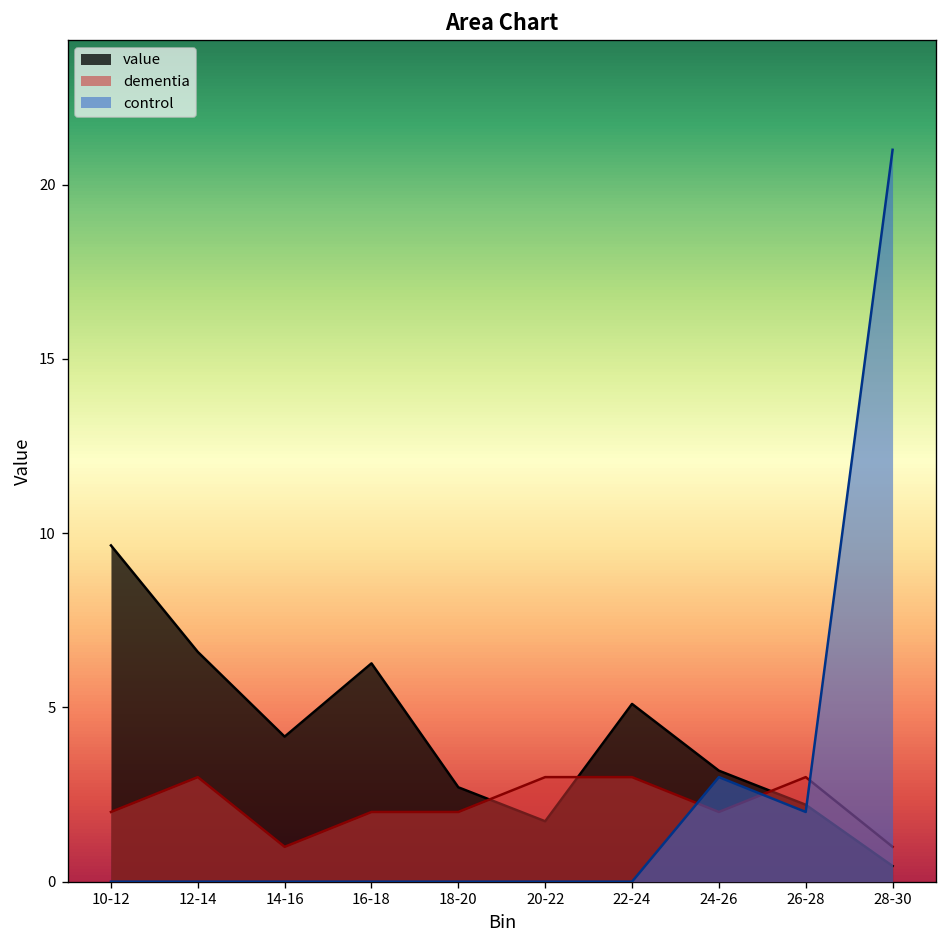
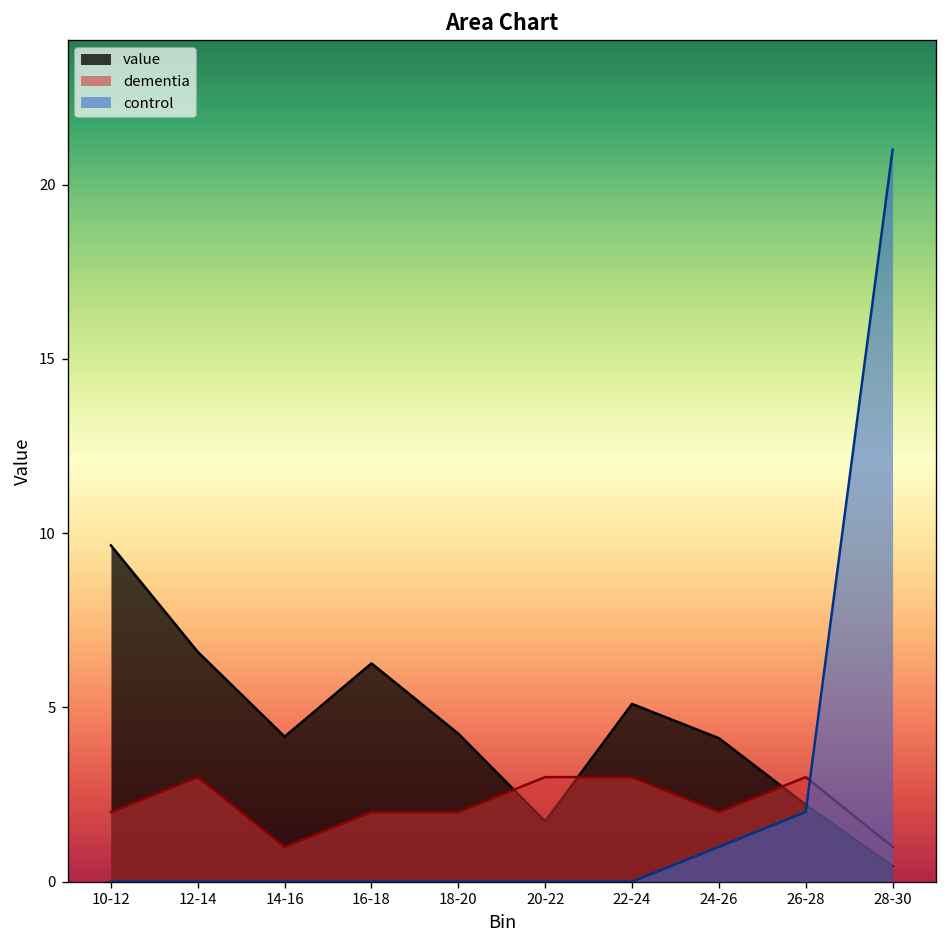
value, 18-20: 2.7 -> 4.2
value, 24-26: 3.2 -> 4.1
control, 24-26: 3 -> 1
